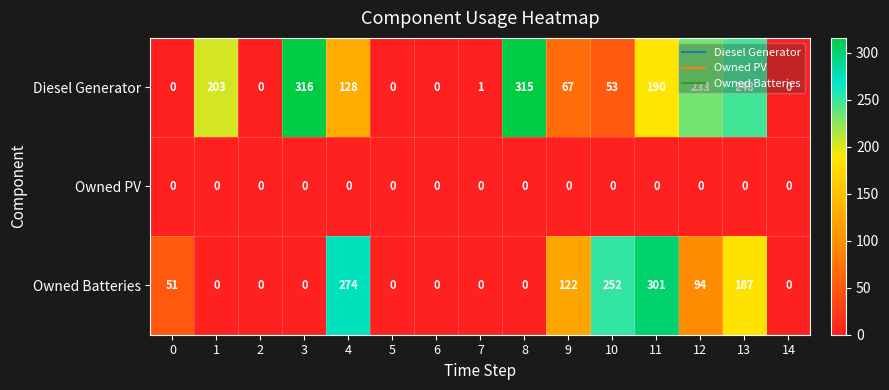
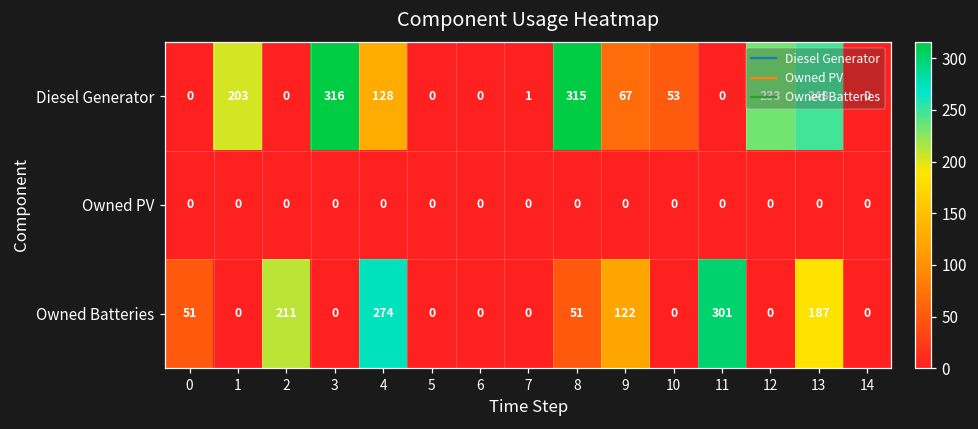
Diesel Generator, 11: 190 -> 0
Owned Batteries, 2: 0 -> 211
Owned Batteries, 8: 0 -> 51
Owned Batteries, 10: 252 -> 0
Owned Batteries, 12: 94 -> 0
